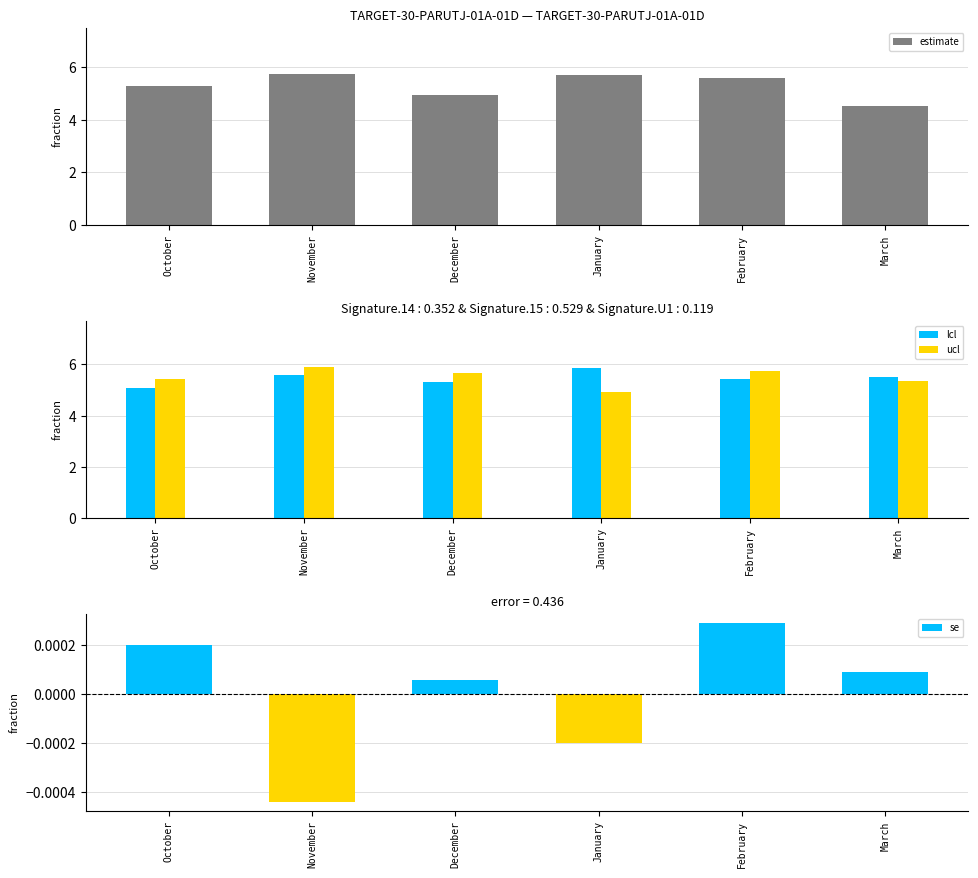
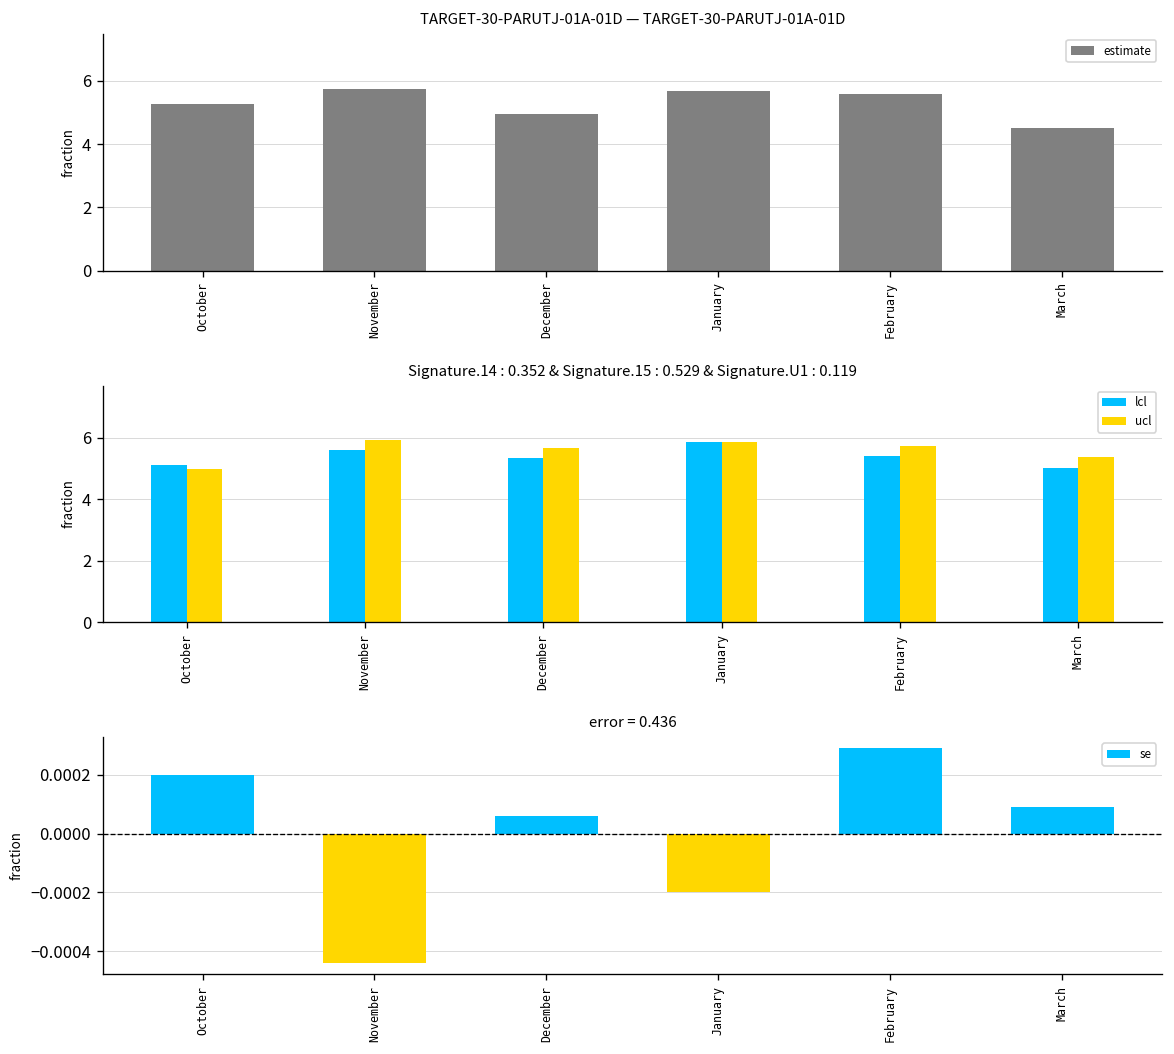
Signature.14 : 0.352 & Signature.15 : 0.529 & Signature.U1 : 0.119, ucl, October: 5.4 -> 5.0
Signature.14 : 0.352 & Signature.15 : 0.529 & Signature.U1 : 0.119, ucl, January: 4.9 -> 5.9
Signature.14 : 0.352 & Signature.15 : 0.529 & Signature.U1 : 0.119, lcl, March: 5.5 -> 5.0
